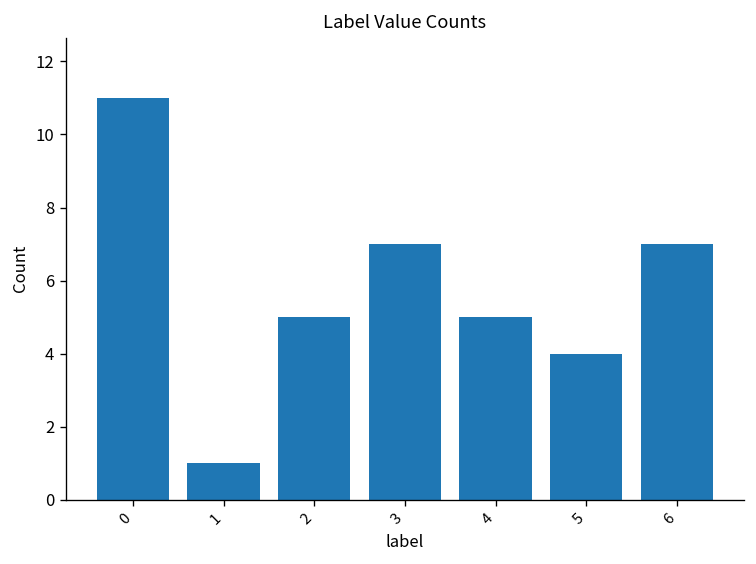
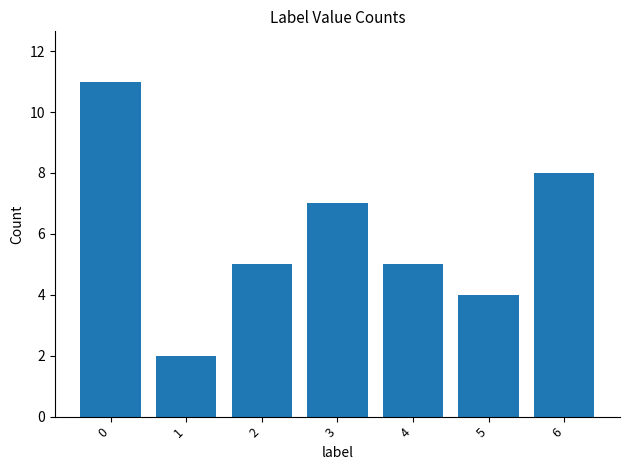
1: 1 -> 2
6: 7 -> 8
